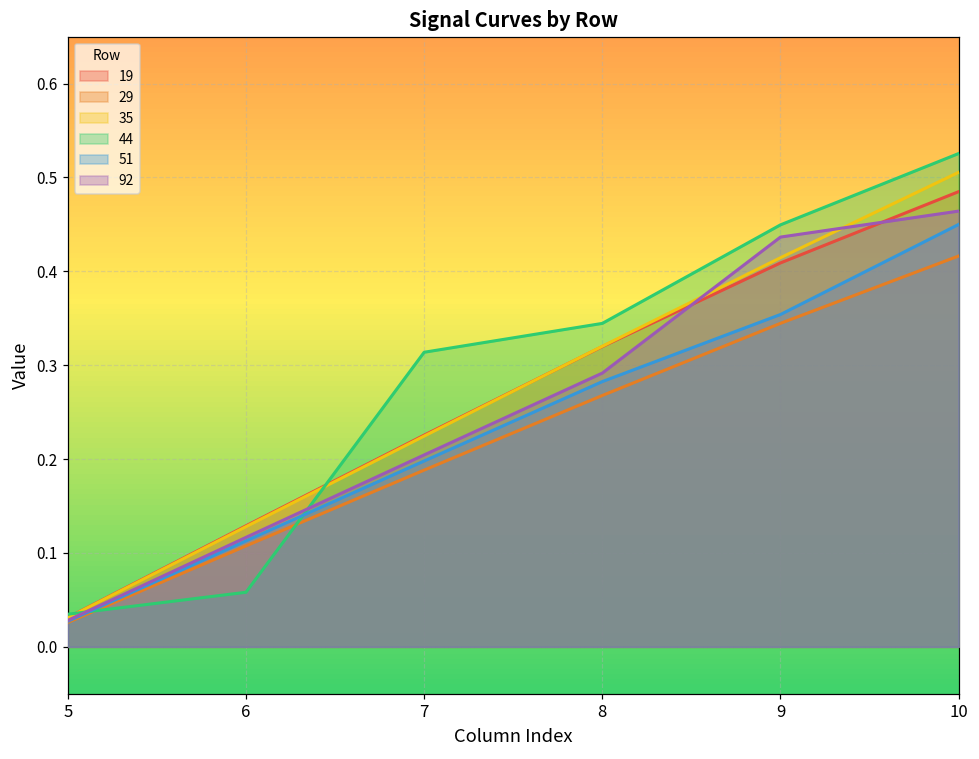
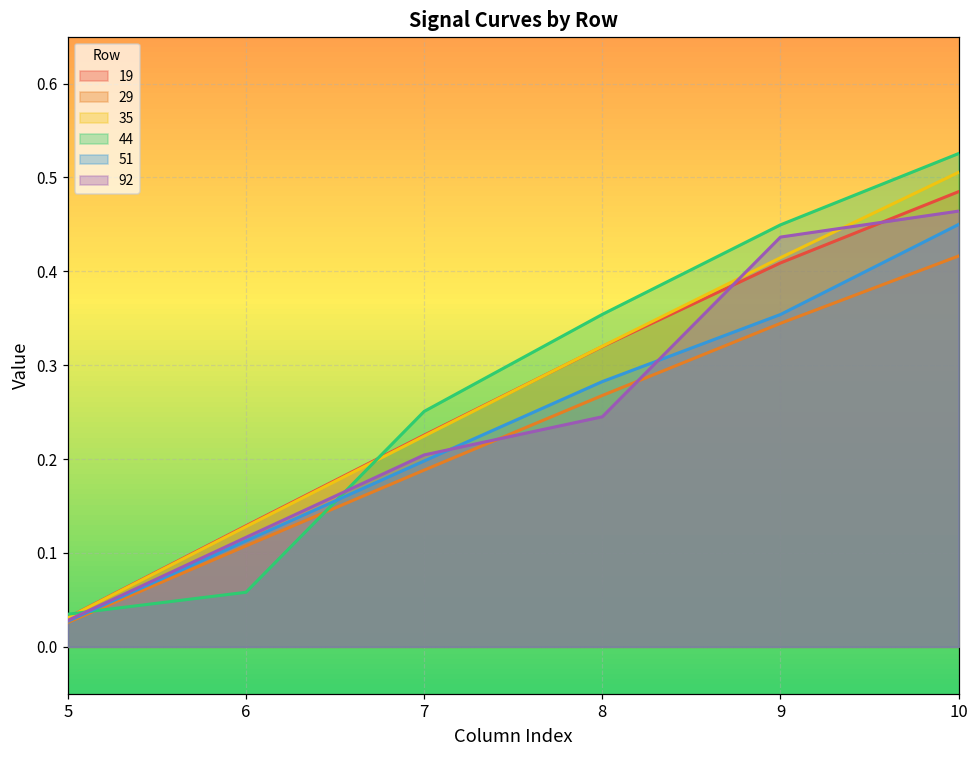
44, 7: 0.31 -> 0.25
44, 8: 0.34 -> 0.35
92, 8: 0.29 -> 0.25
